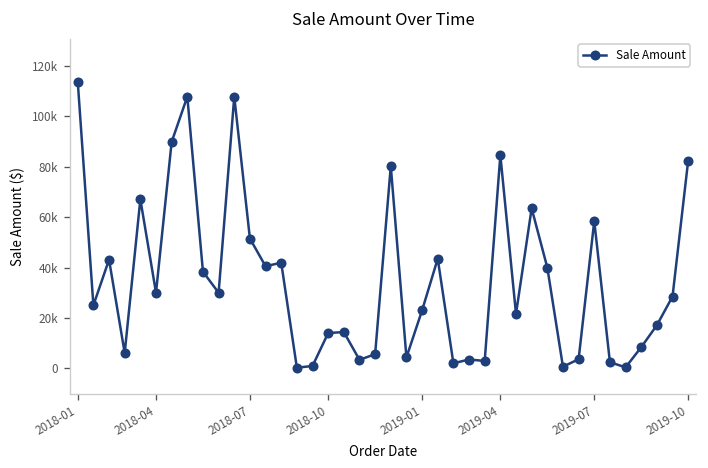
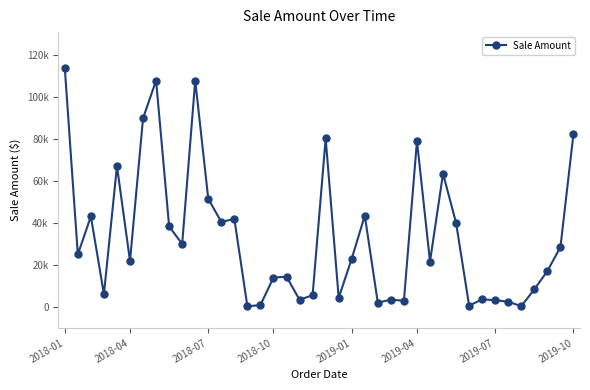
2018-04: 30000 -> 22000
2019-04: 85000 -> 79000
2019-07: 58000 -> 3000
